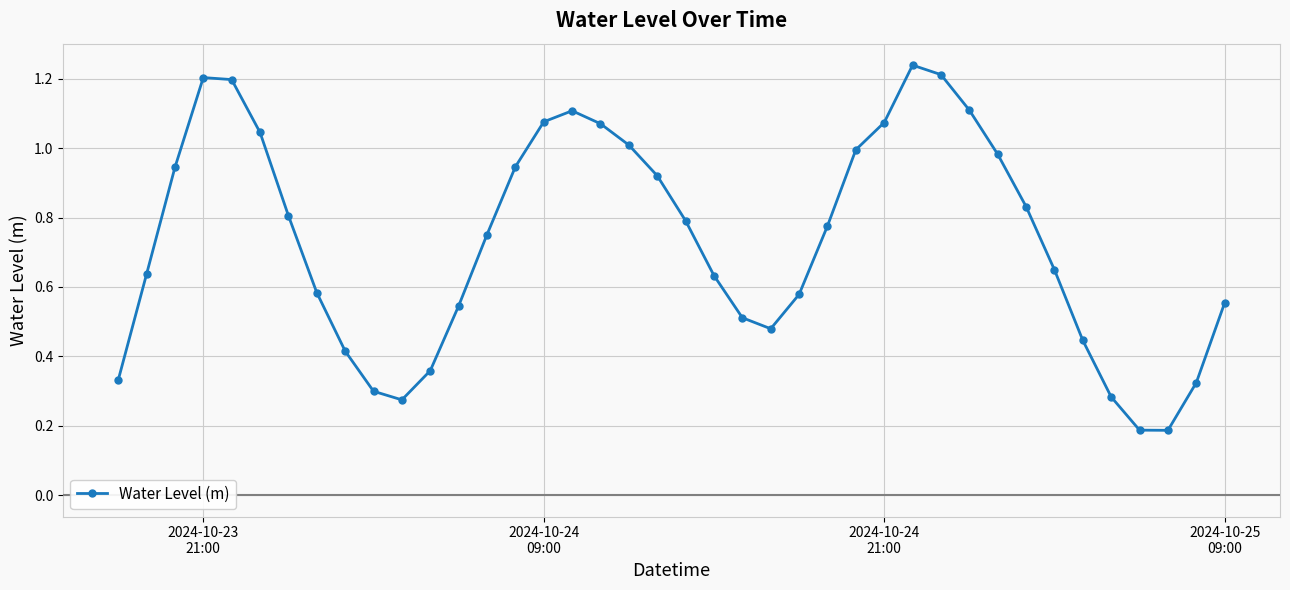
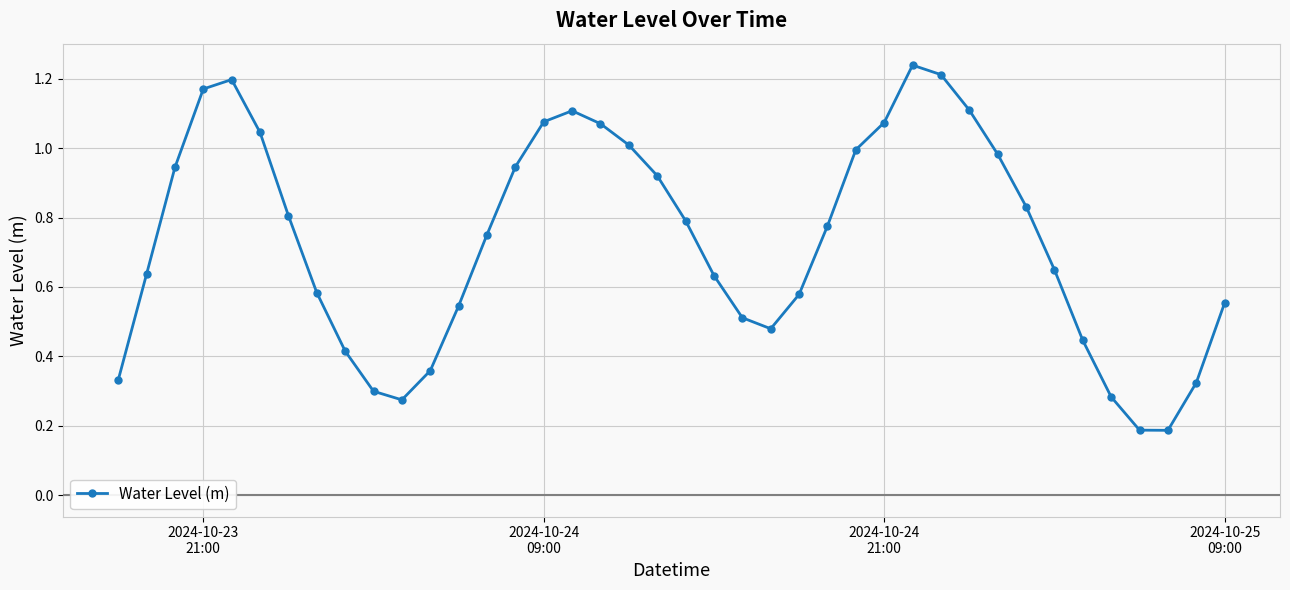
2024-10-23 21:00: 1.20 -> 1.17
